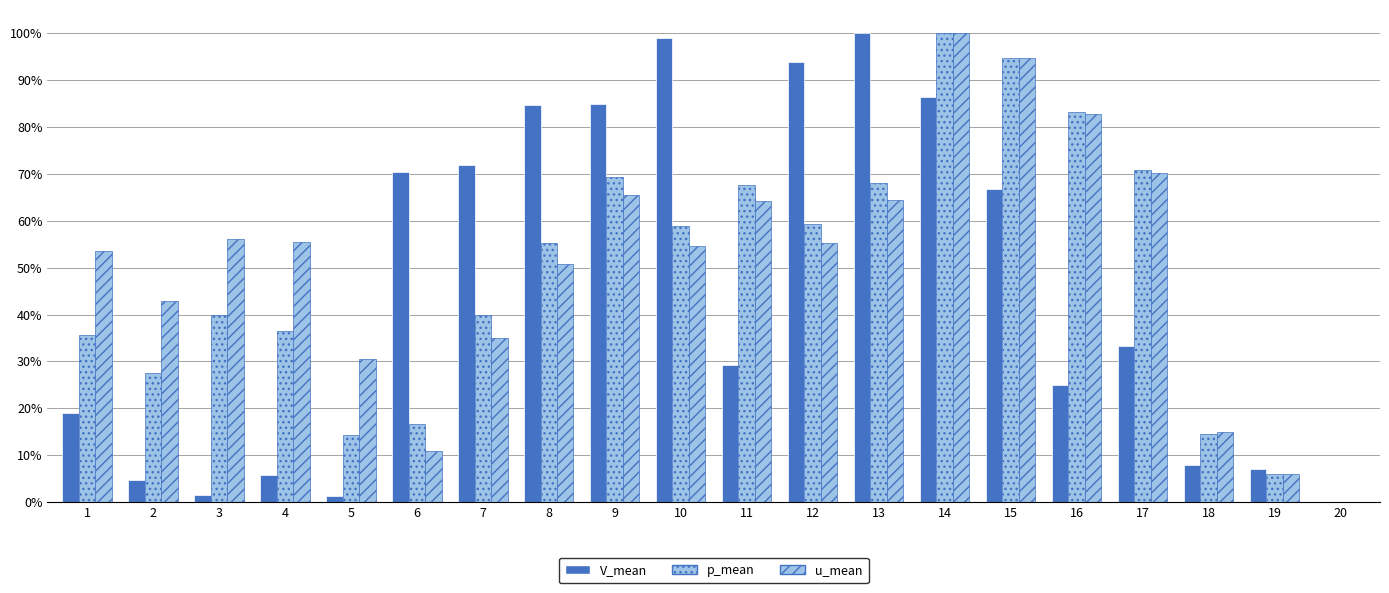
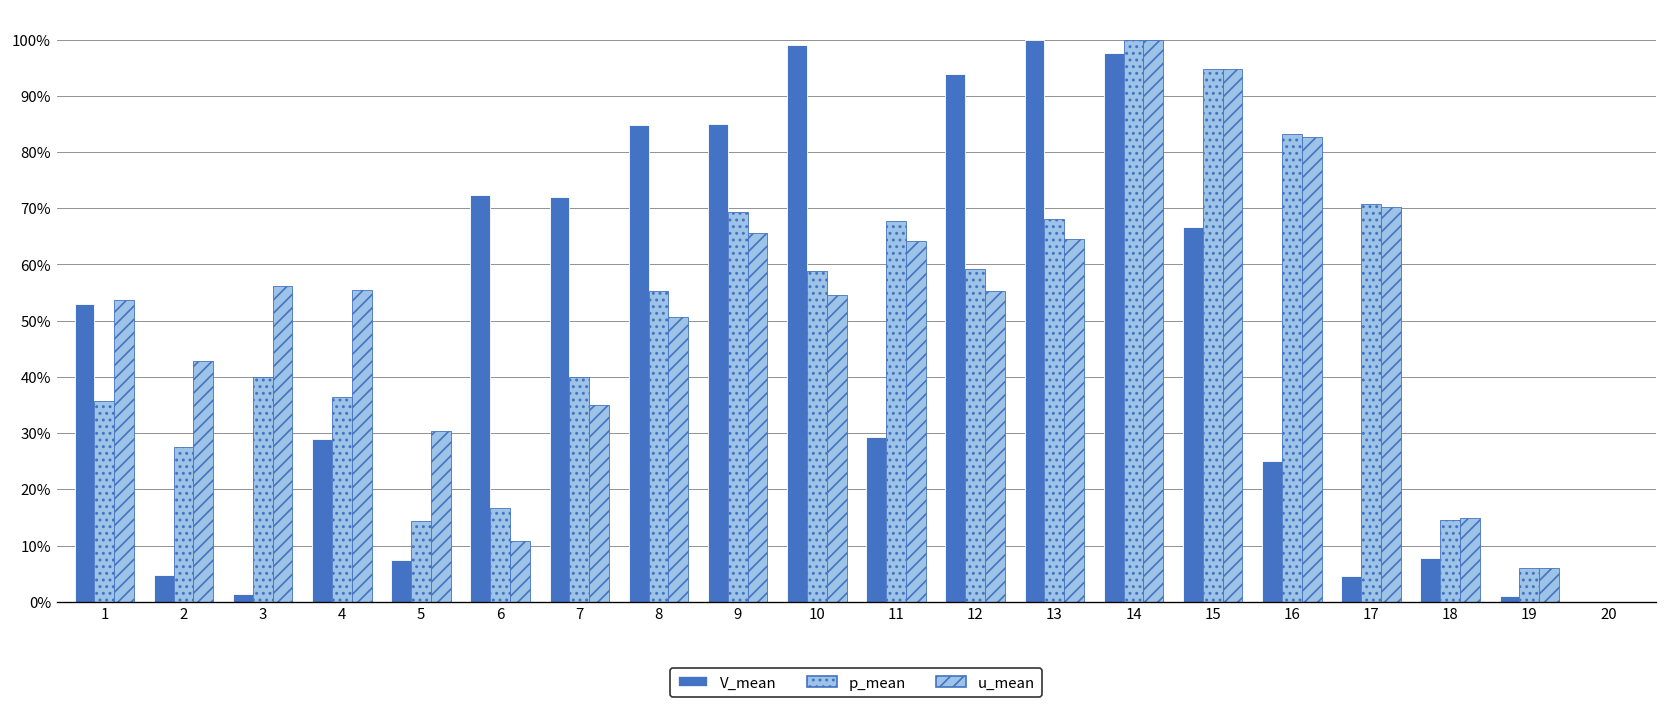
V_mean, 1: 19% -> 53%
V_mean, 4: 6% -> 29%
V_mean, 5: 1% -> 7%
V_mean, 6: 71% -> 72%
V_mean, 14: 86% -> 98%
V_mean, 17: 33% -> 5%
V_mean, 19: 7% -> 1%
